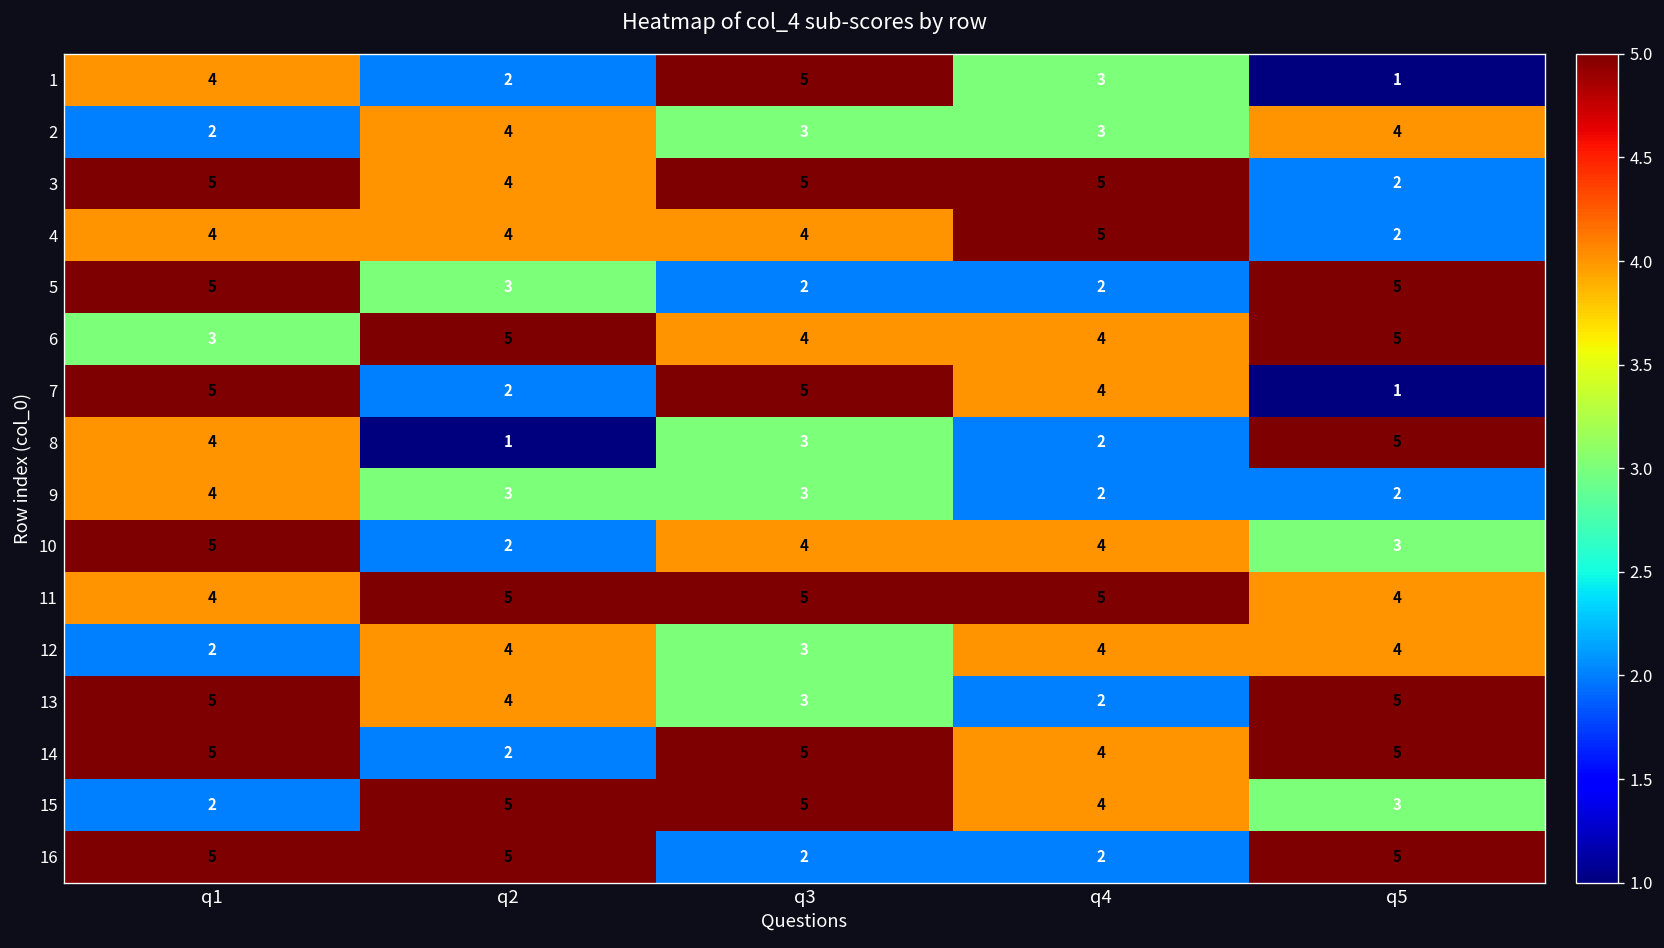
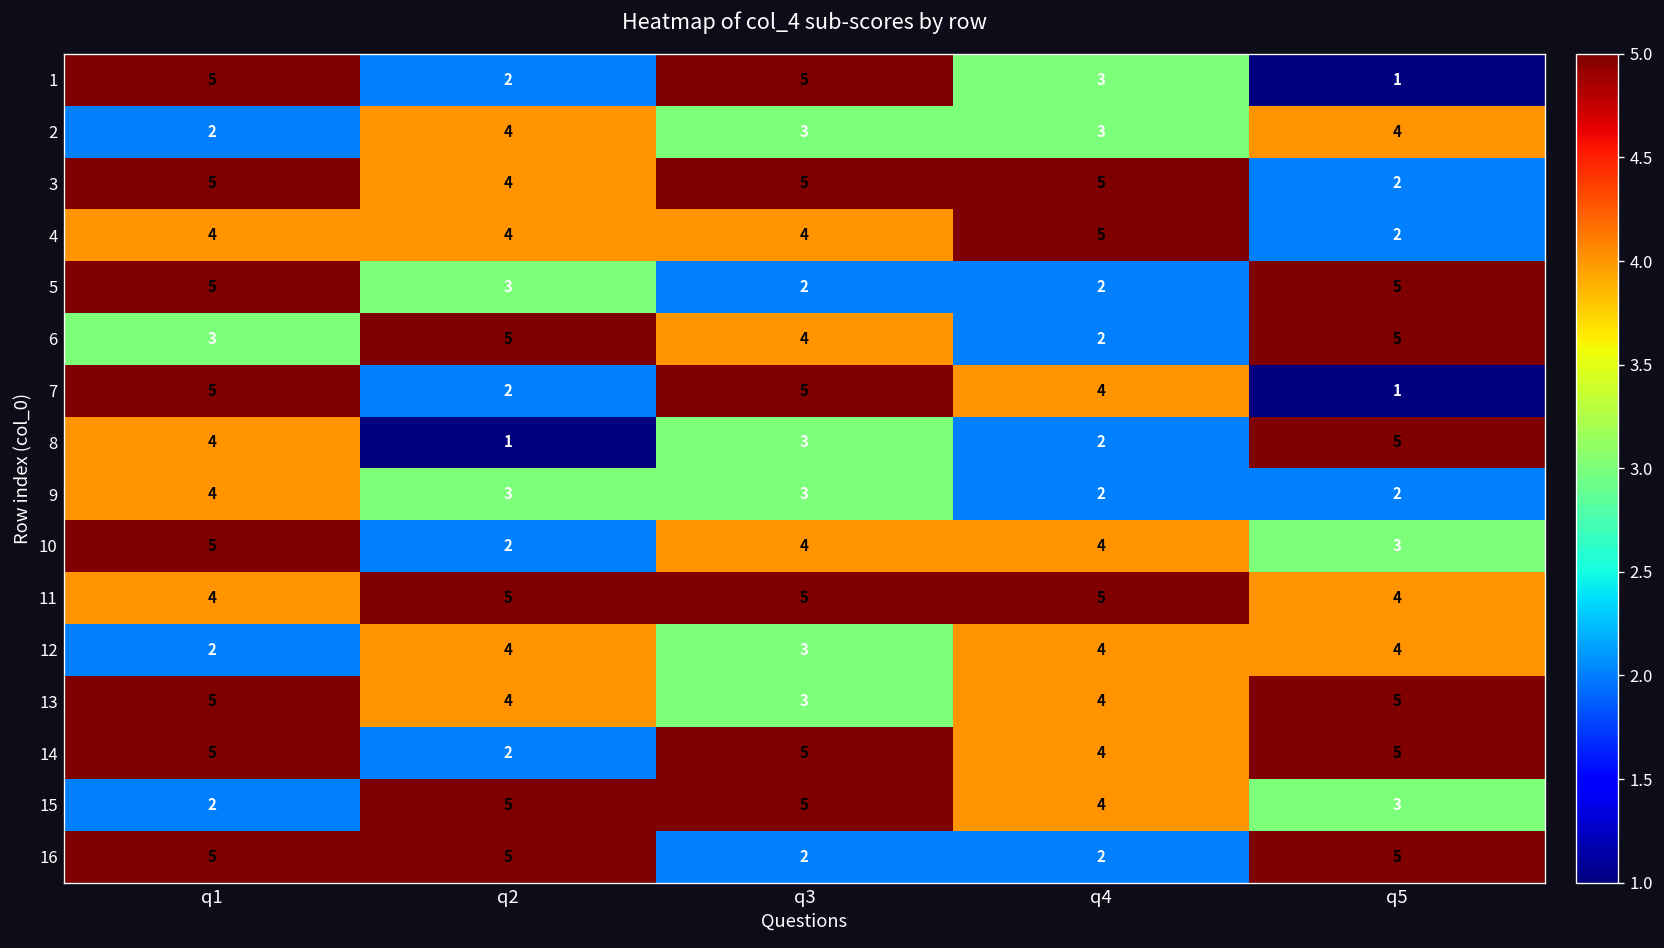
1, q1: 4 -> 5
6, q4: 4 -> 2
13, q4: 2 -> 4
